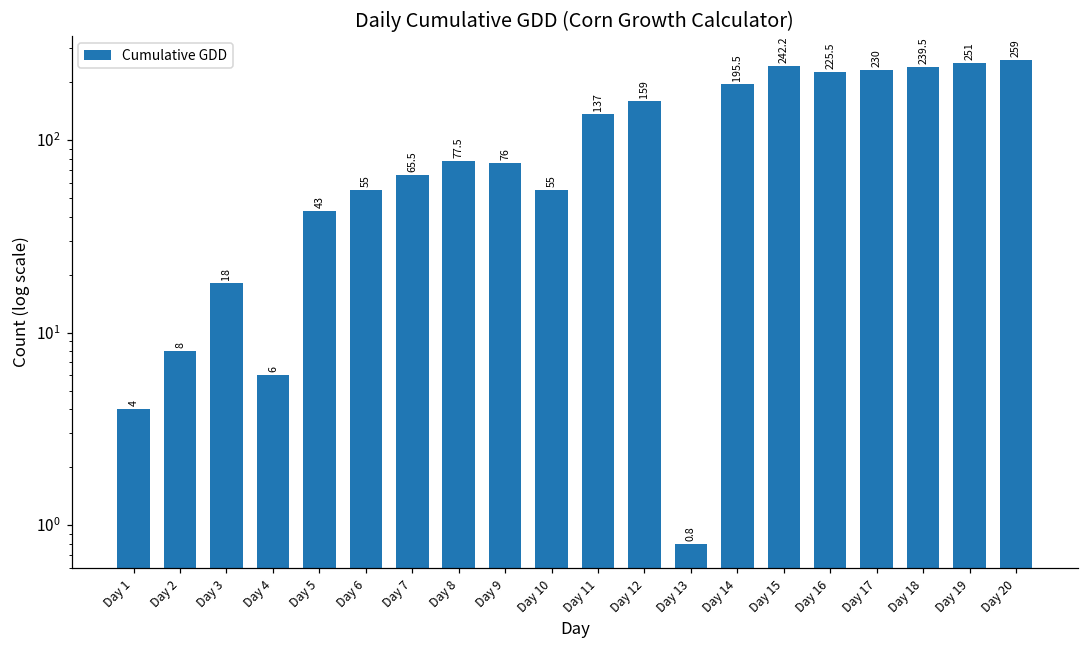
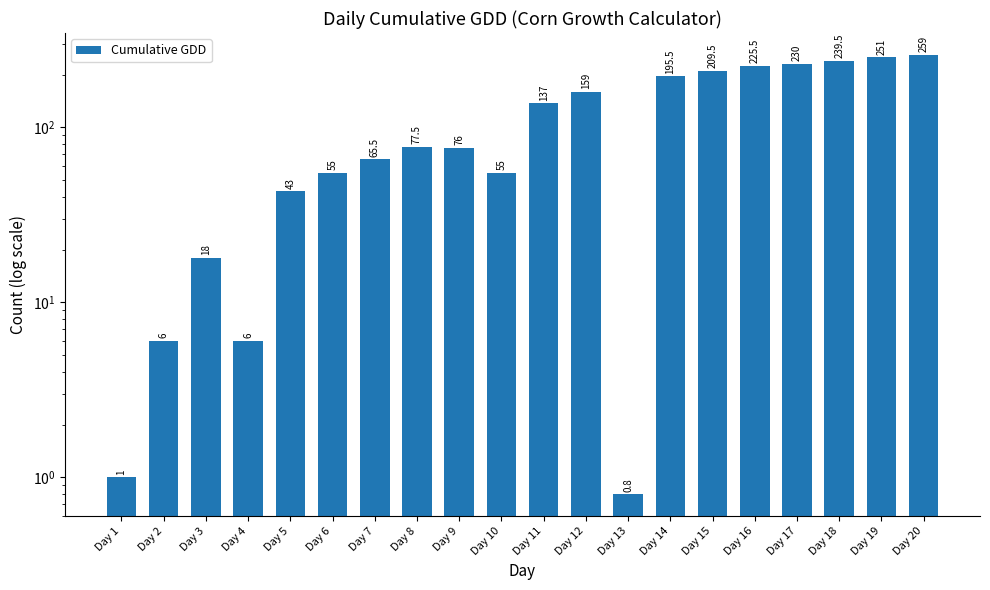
Day 1: 4 -> 1
Day 2: 8 -> 6
Day 15: 242.2 -> 209.5
